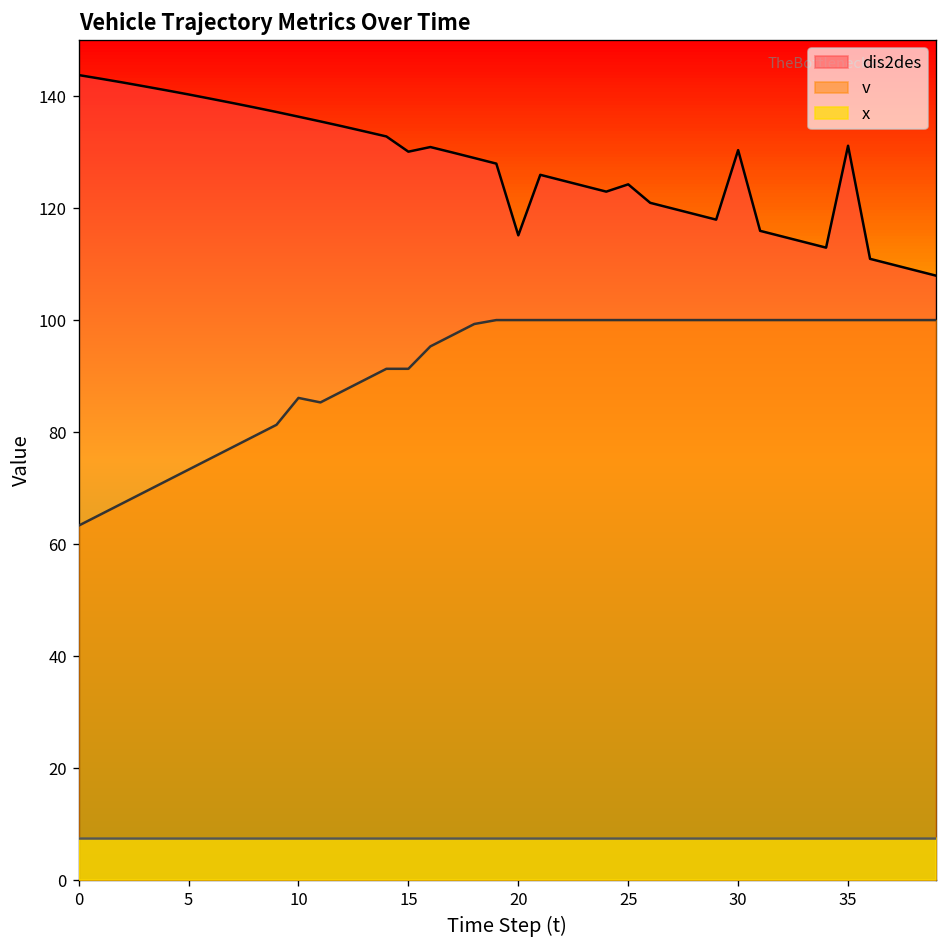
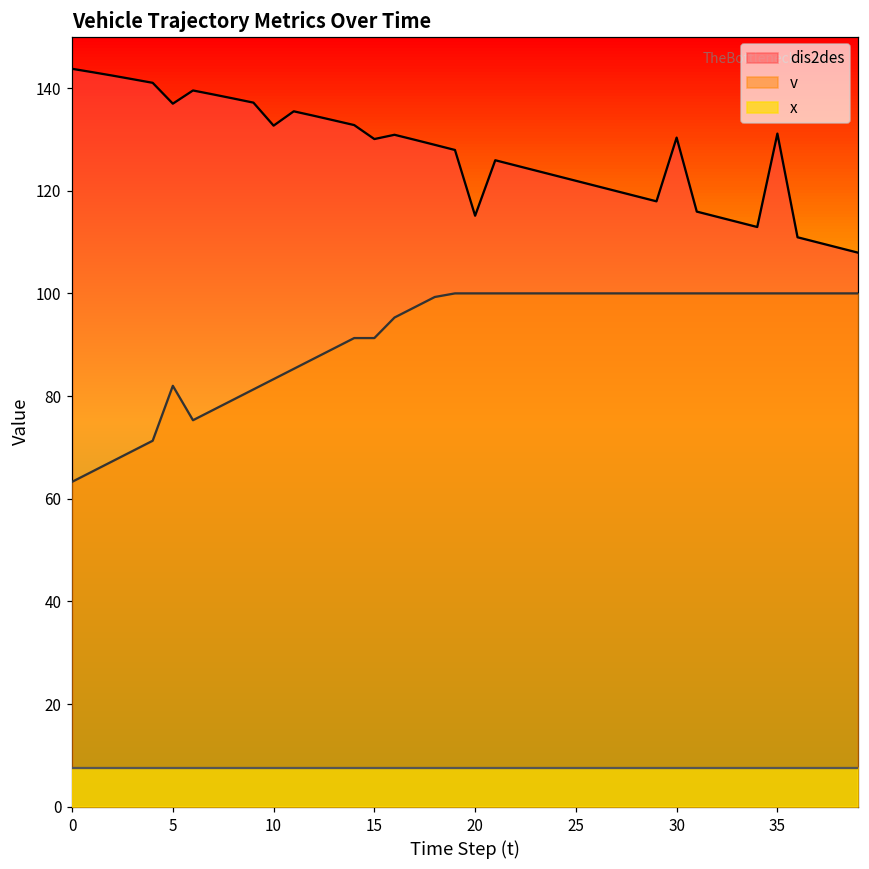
dis2des, 5: 140 -> 137
v, 5: 73 -> 82
dis2des, 10: 136 -> 133
v, 10: 86 -> 83
dis2des, 25: 124 -> 122
